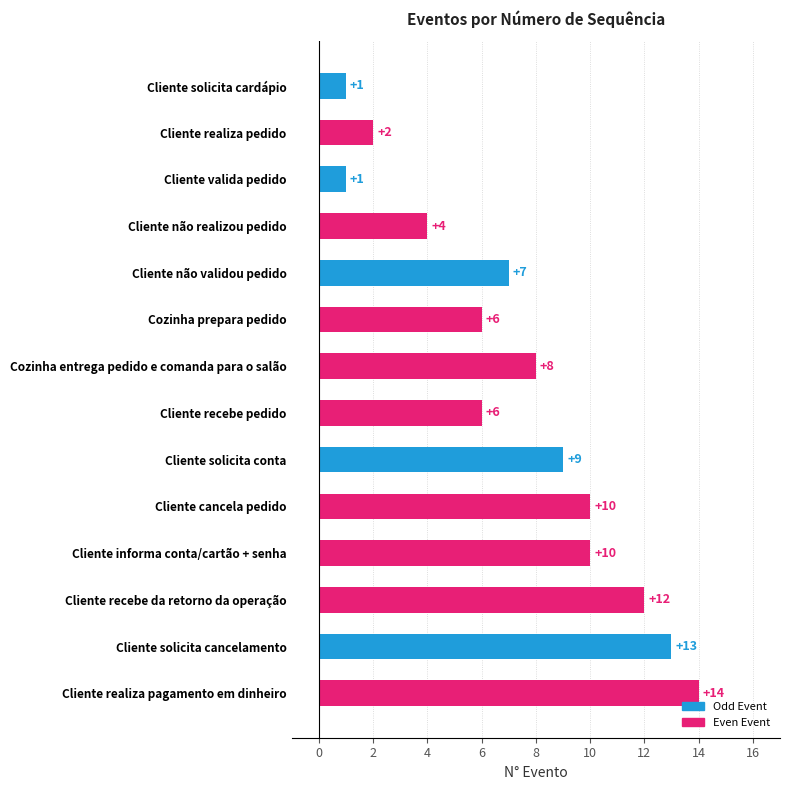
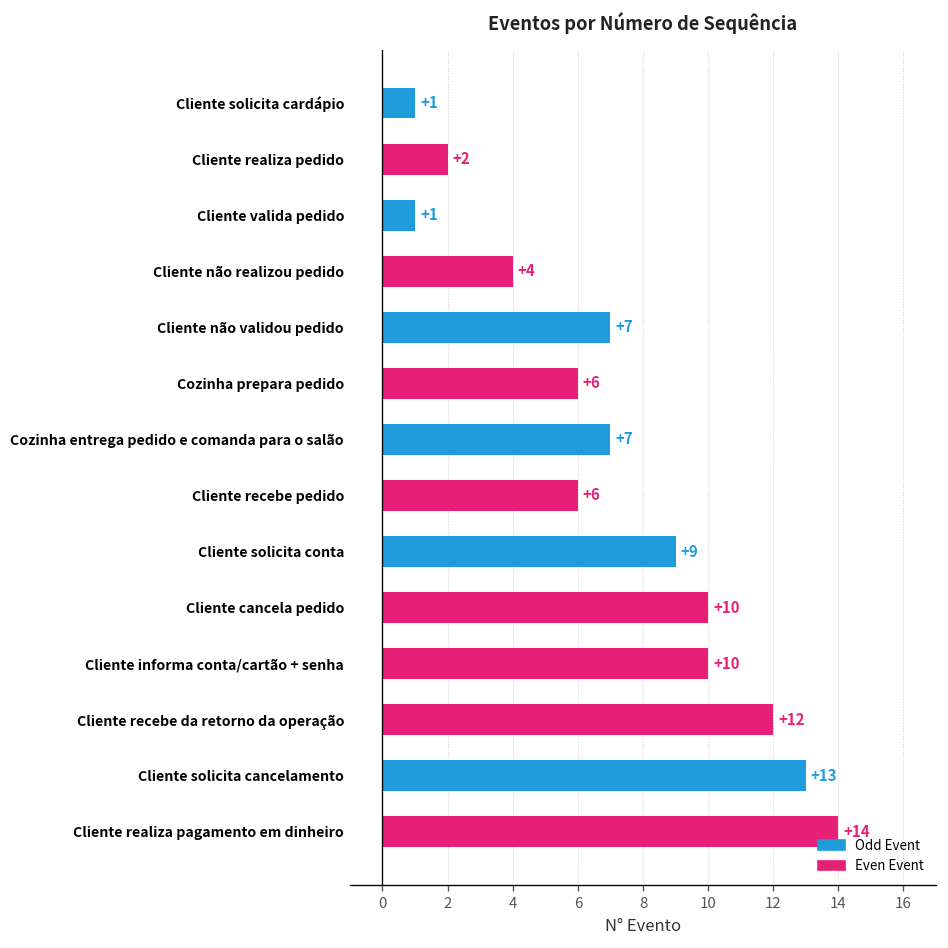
Cozinha entrega pedido e comanda para o salão: +8 -> +7
